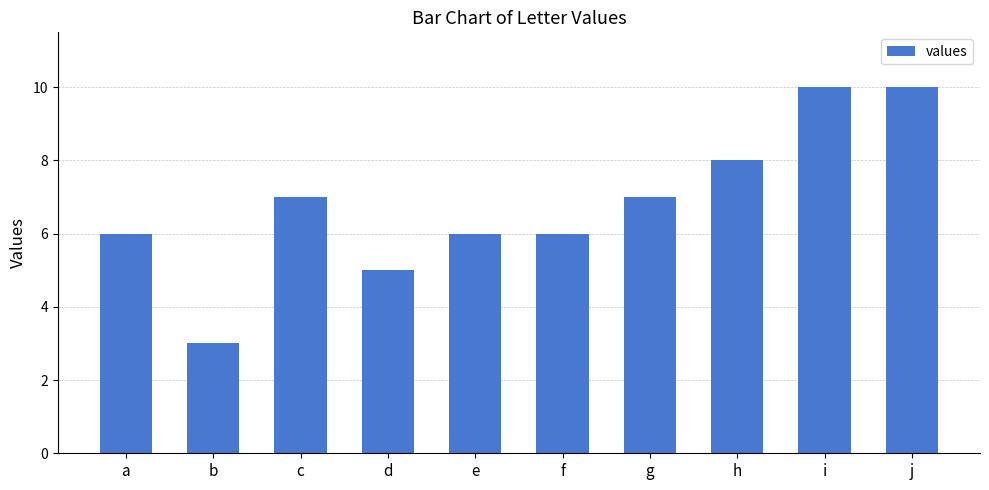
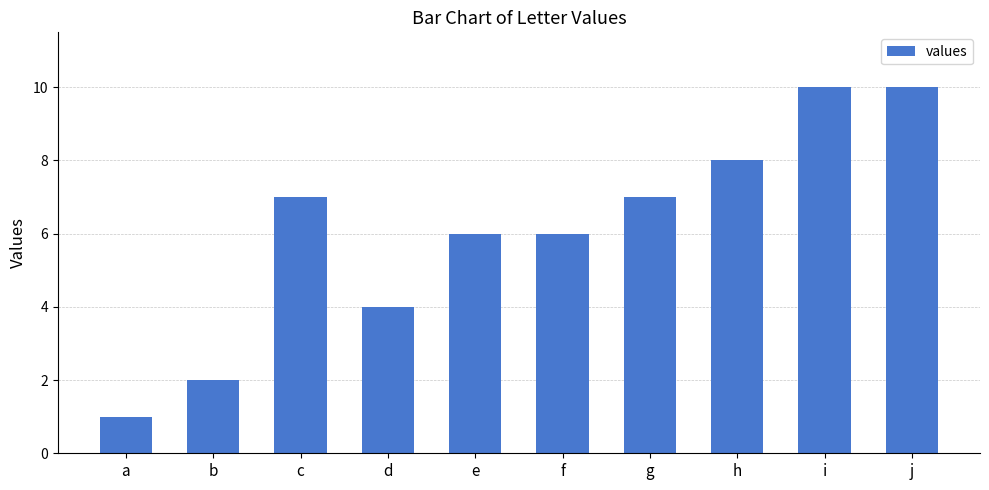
a: 6 -> 1
b: 3 -> 2
d: 5 -> 4
